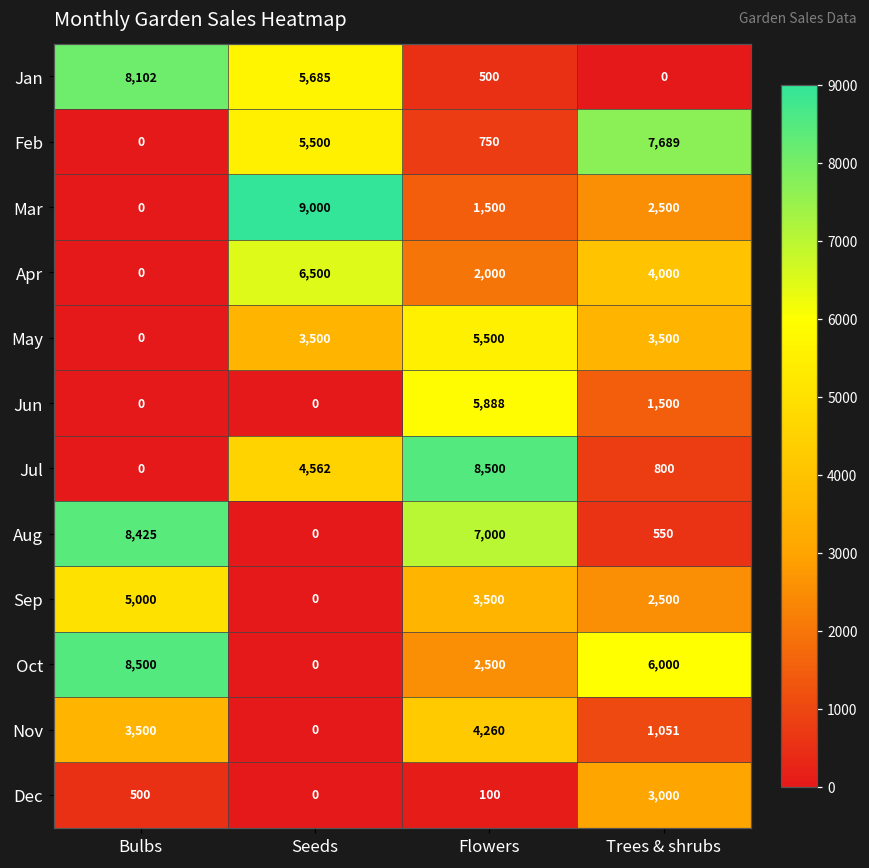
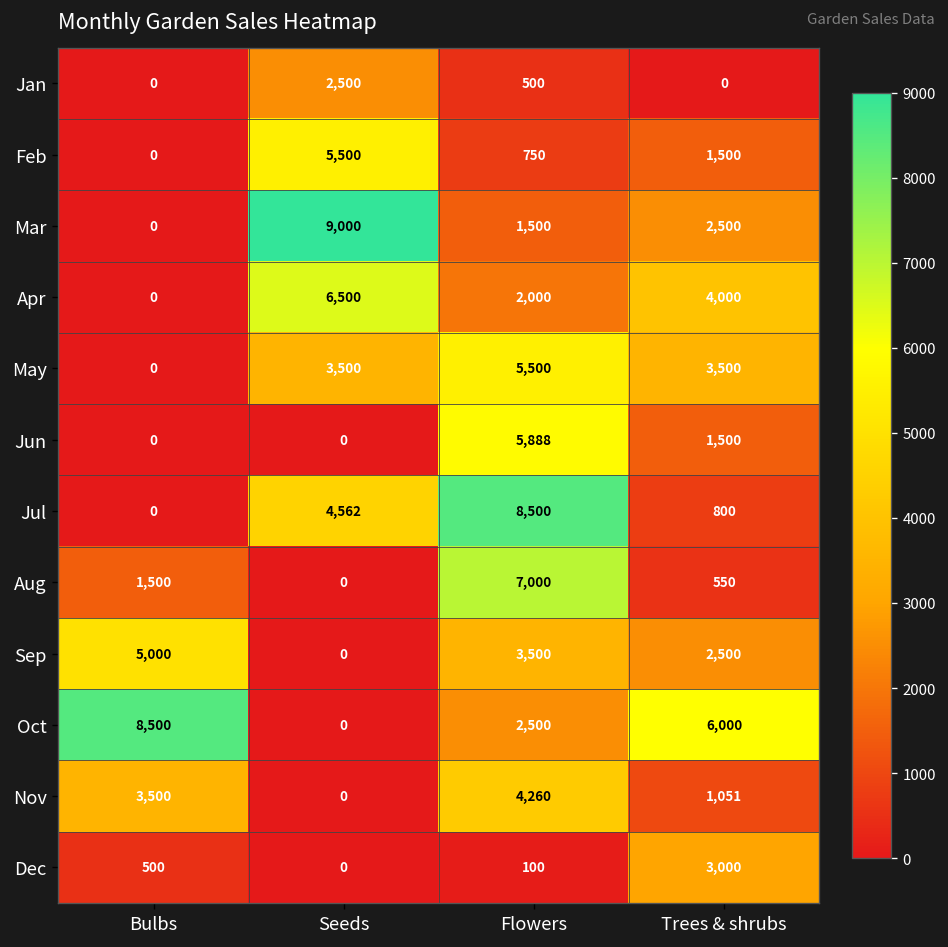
Jan, Bulbs: 8,102 -> 0
Jan, Seeds: 5,685 -> 2,500
Feb, Trees & shrubs: 7,689 -> 1,500
Aug, Bulbs: 8,425 -> 1,500
